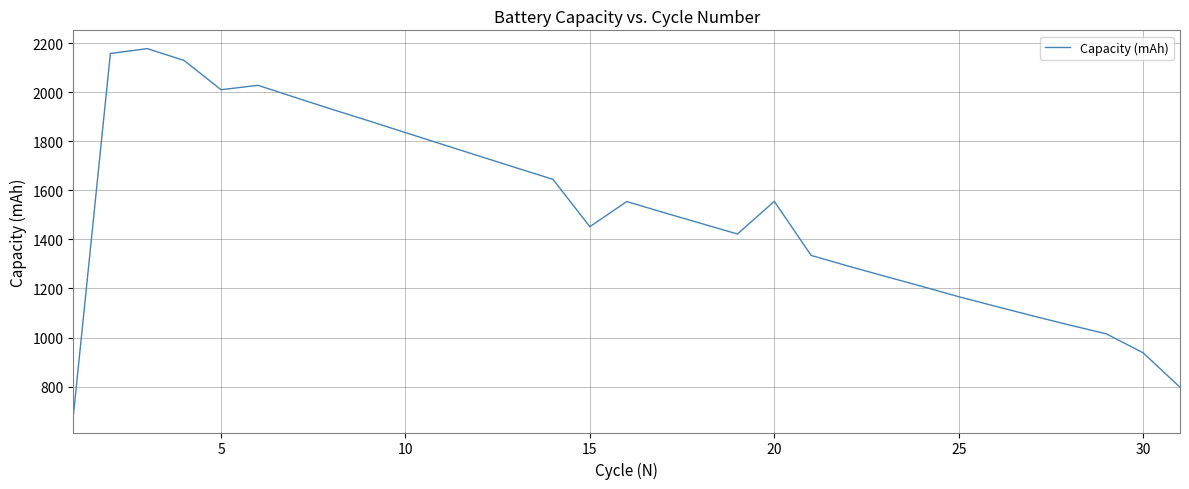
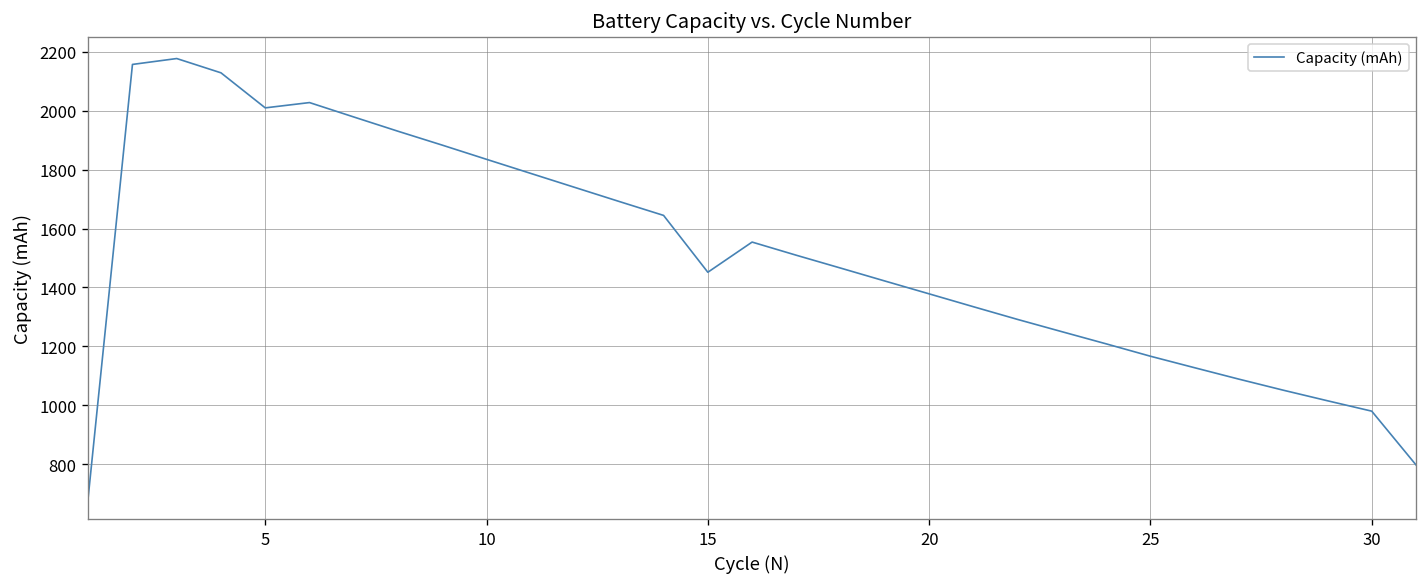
20: 1560 -> 1380
30: 940 -> 980
